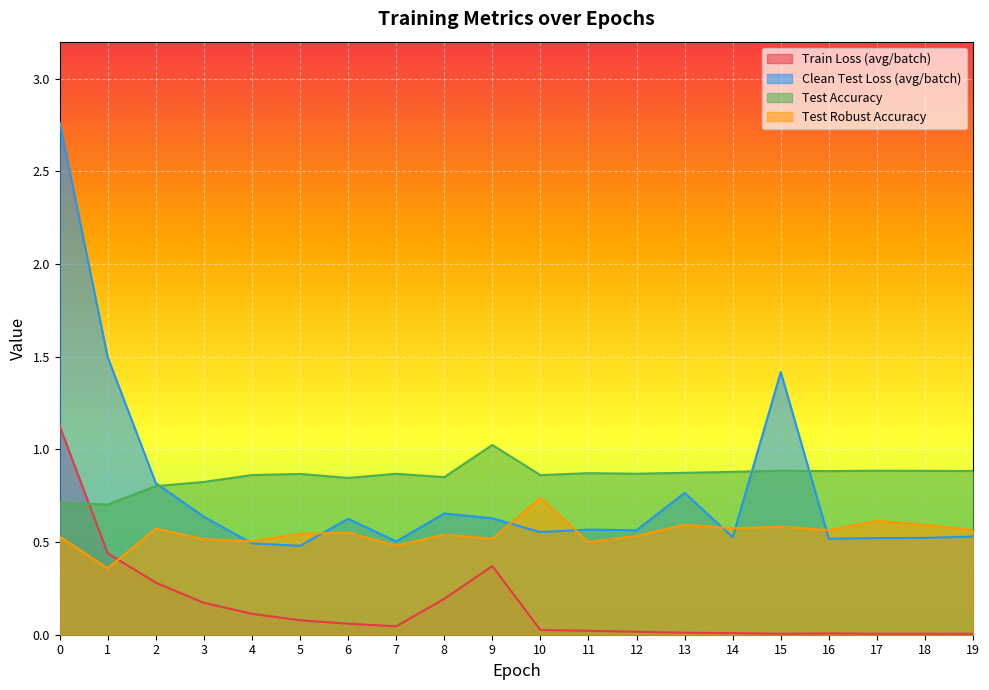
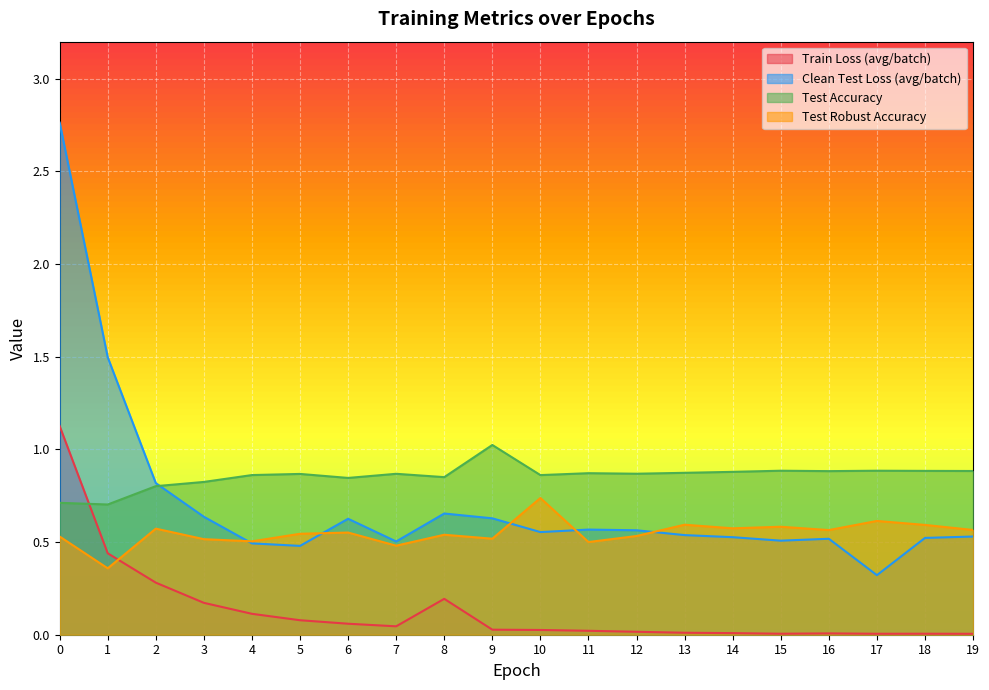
Train Loss (avg/batch), 9: 0.37 -> 0.03
Clean Test Loss (avg/batch), 13: 0.77 -> 0.54
Clean Test Loss (avg/batch), 15: 1.42 -> 0.51
Clean Test Loss (avg/batch), 17: 0.52 -> 0.32
